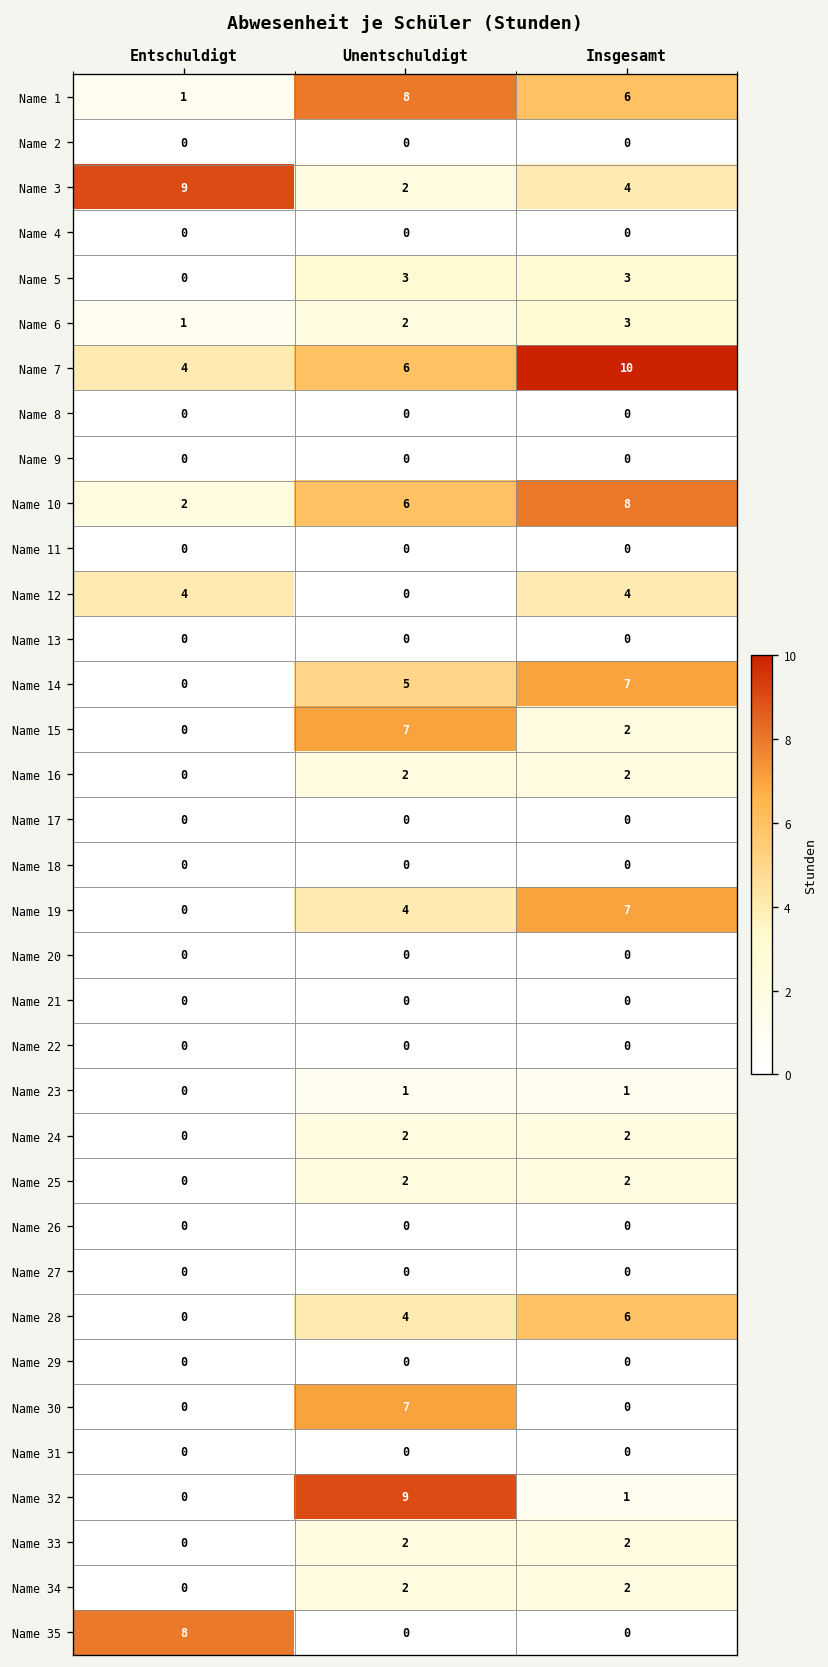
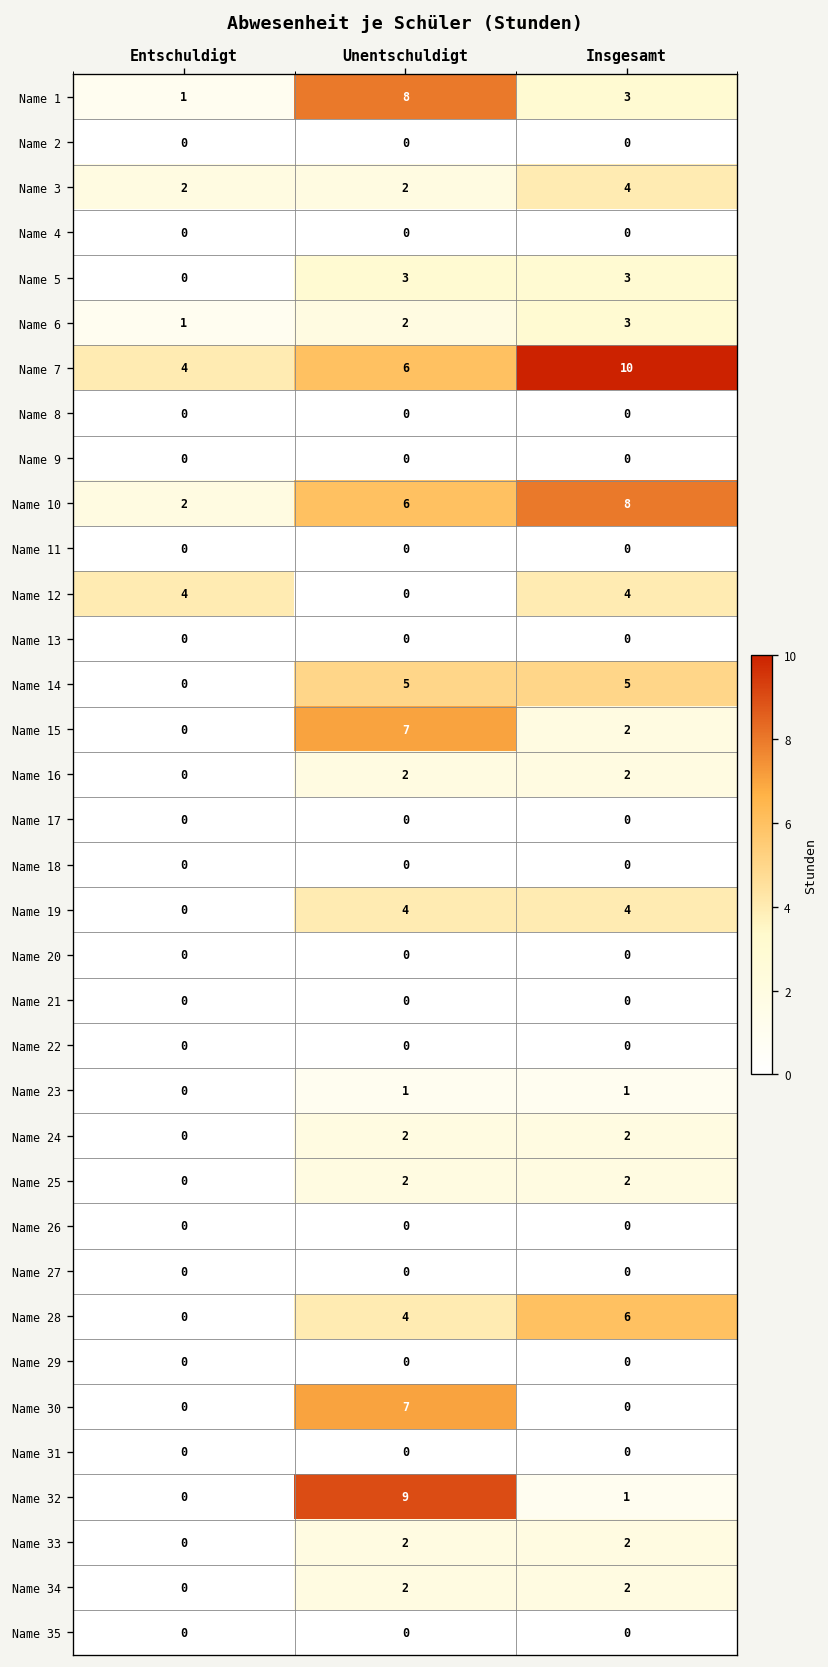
Name 1, Insgesamt: 6 -> 3
Name 3, Entschuldigt: 9 -> 2
Name 14, Insgesamt: 7 -> 5
Name 19, Insgesamt: 7 -> 4
Name 35, Entschuldigt: 8 -> 0
